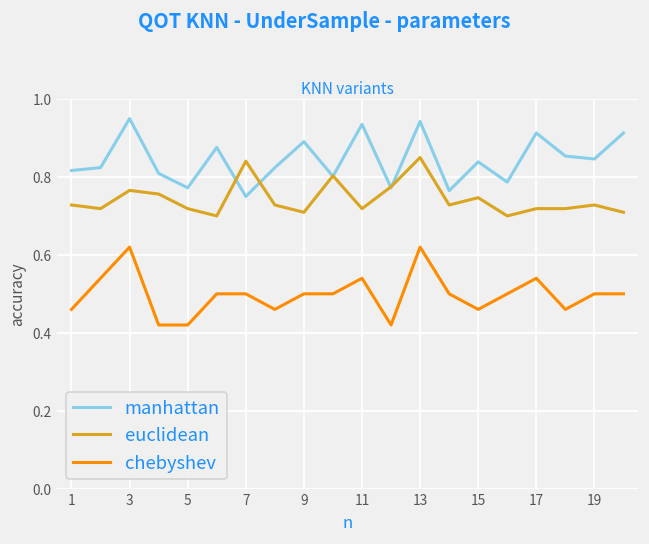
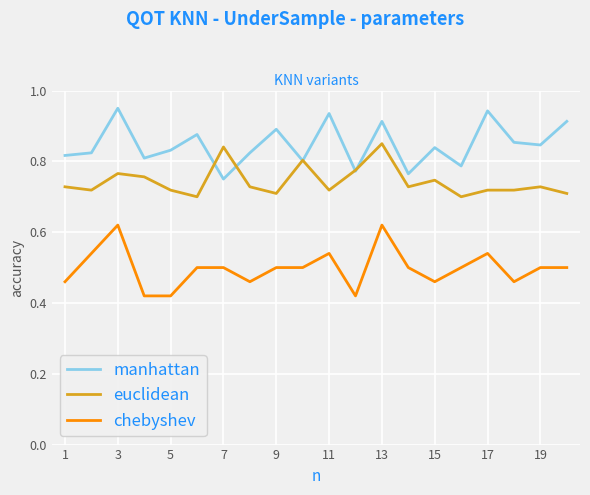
manhattan, 5: 0.77 -> 0.83
manhattan, 13: 0.94 -> 0.91
manhattan, 17: 0.91 -> 0.94
